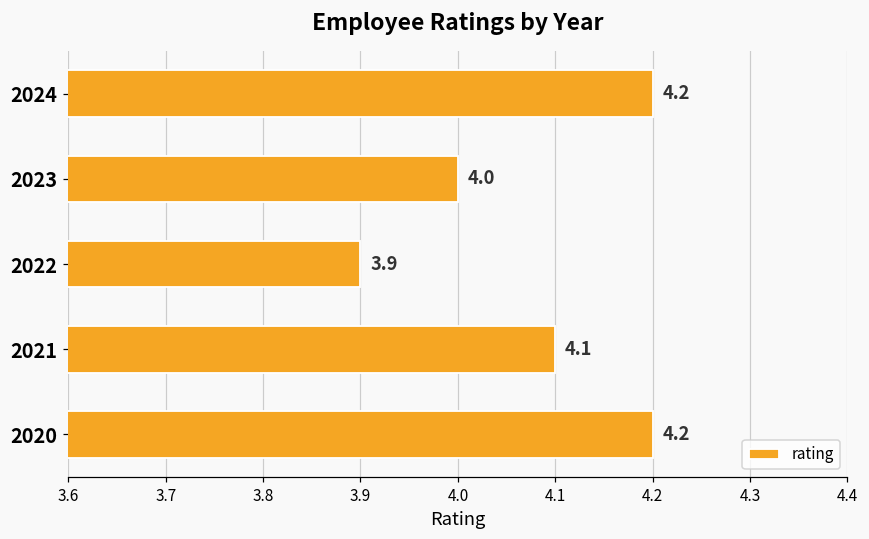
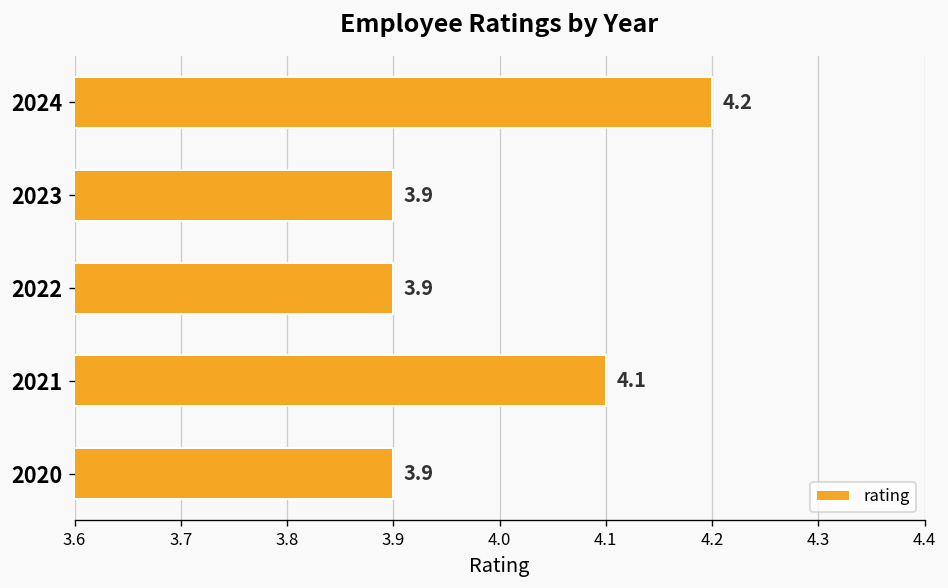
2023: 4.0 -> 3.9
2020: 4.2 -> 3.9
